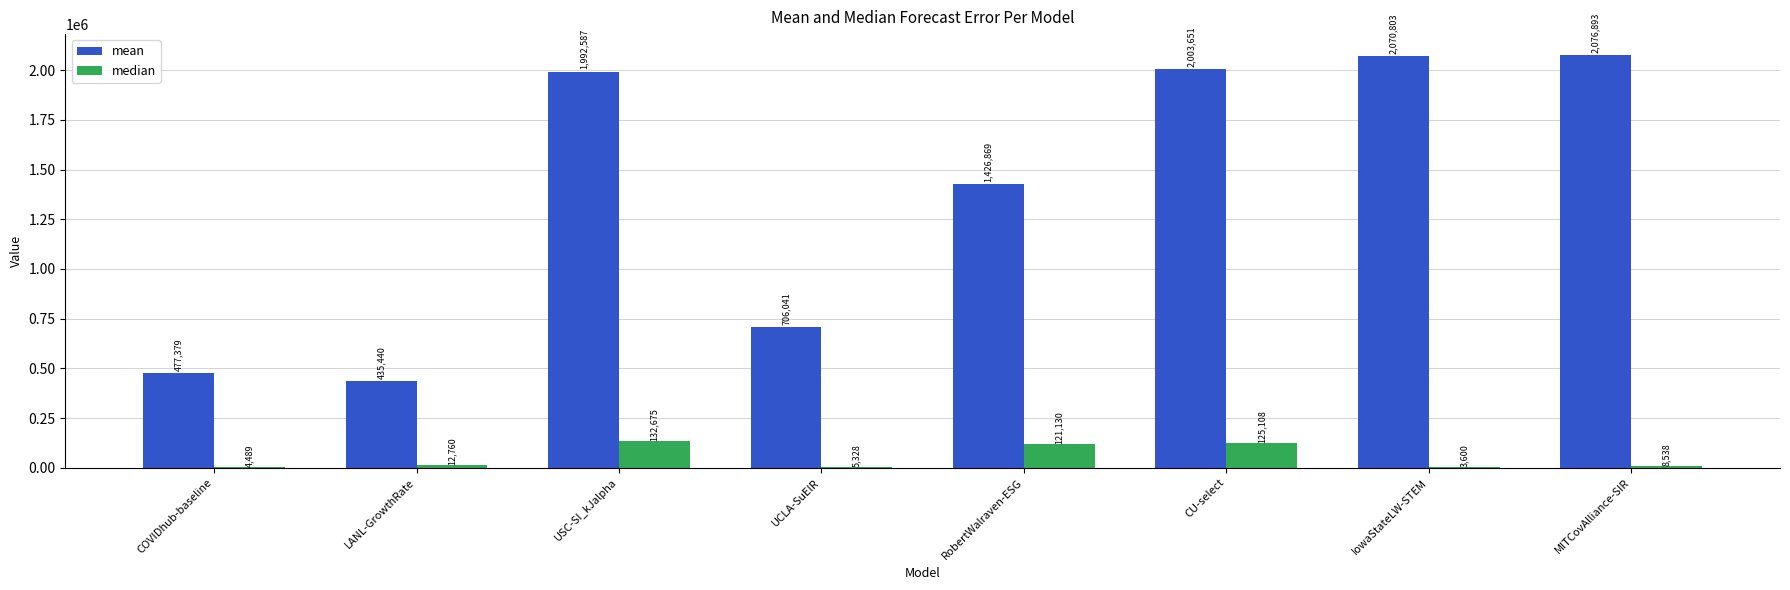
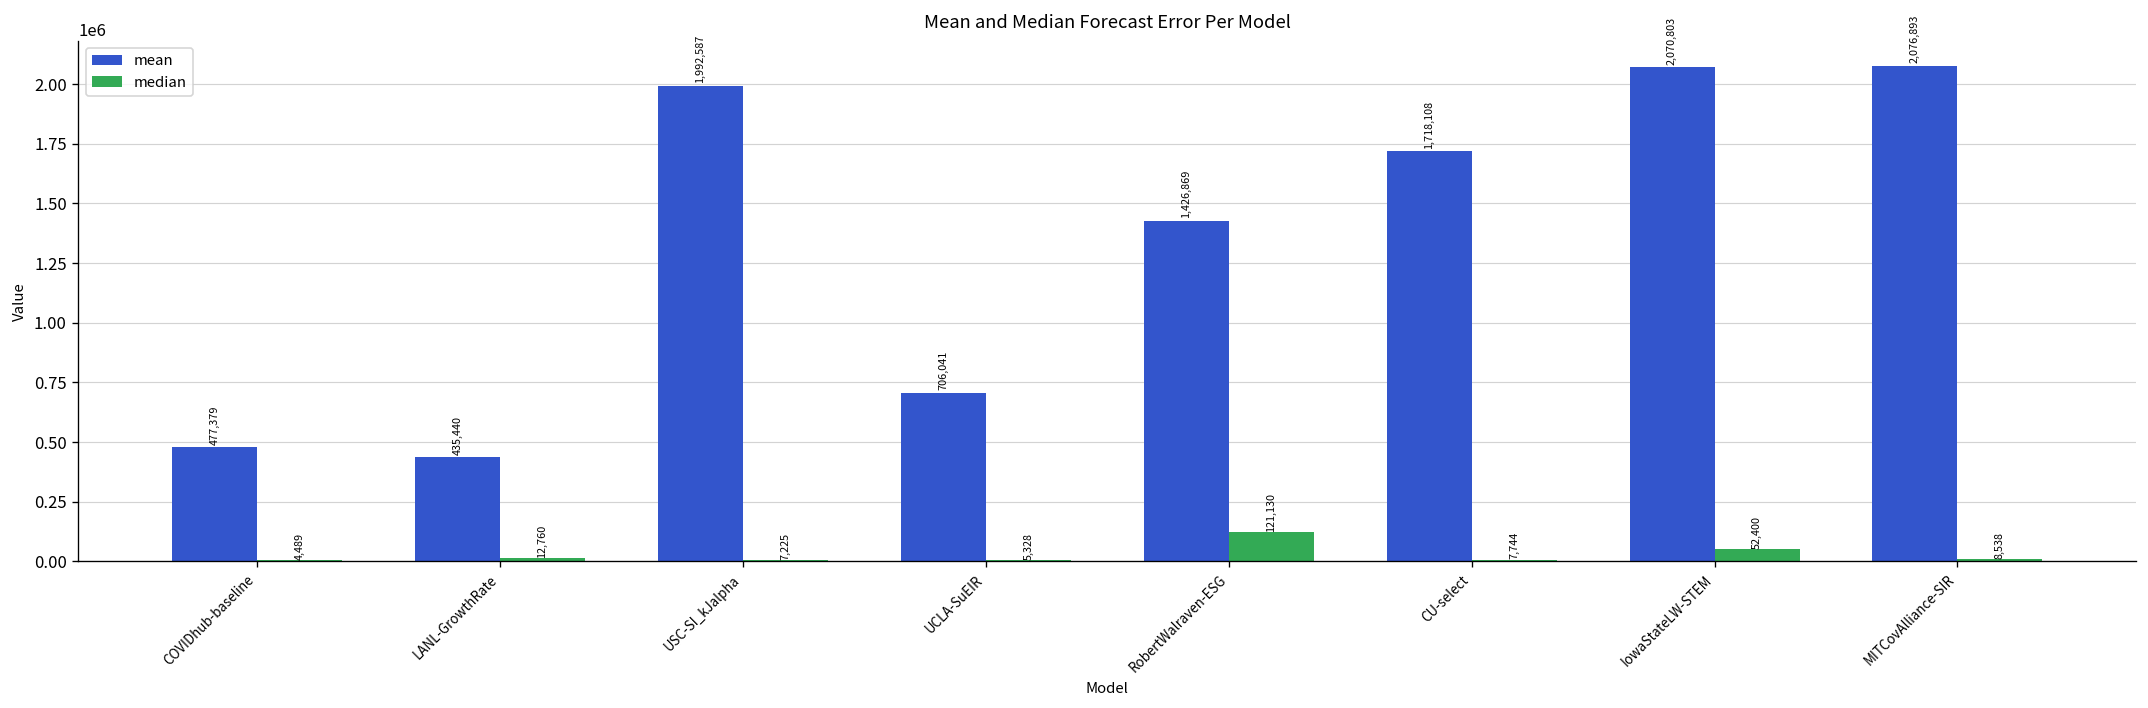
median, USC-SI_kJalpha: 132,675 -> 7,225
mean, CU-select: 2,003,651 -> 1,718,108
median, CU-select: 125,108 -> 7,744
median, IowaStateLW-STEM: 3,600 -> 52,400
